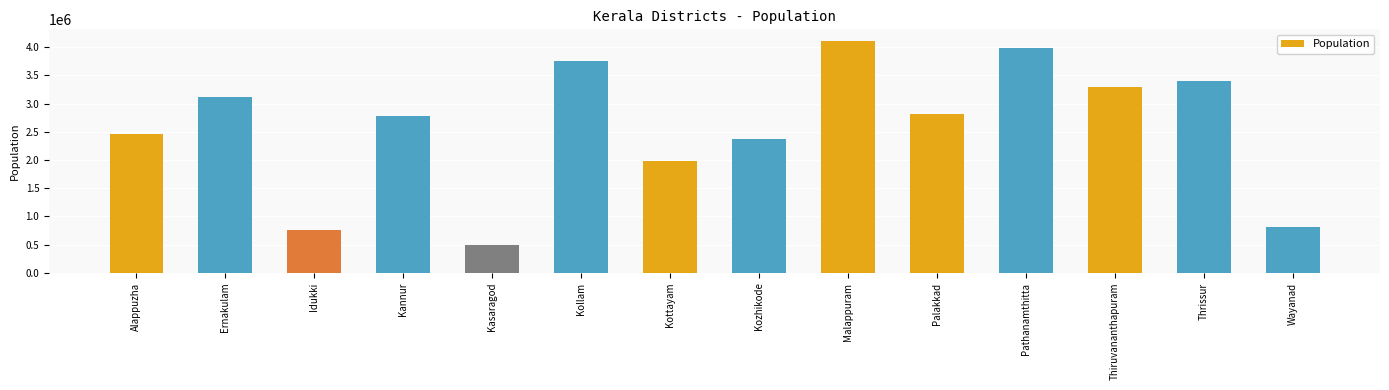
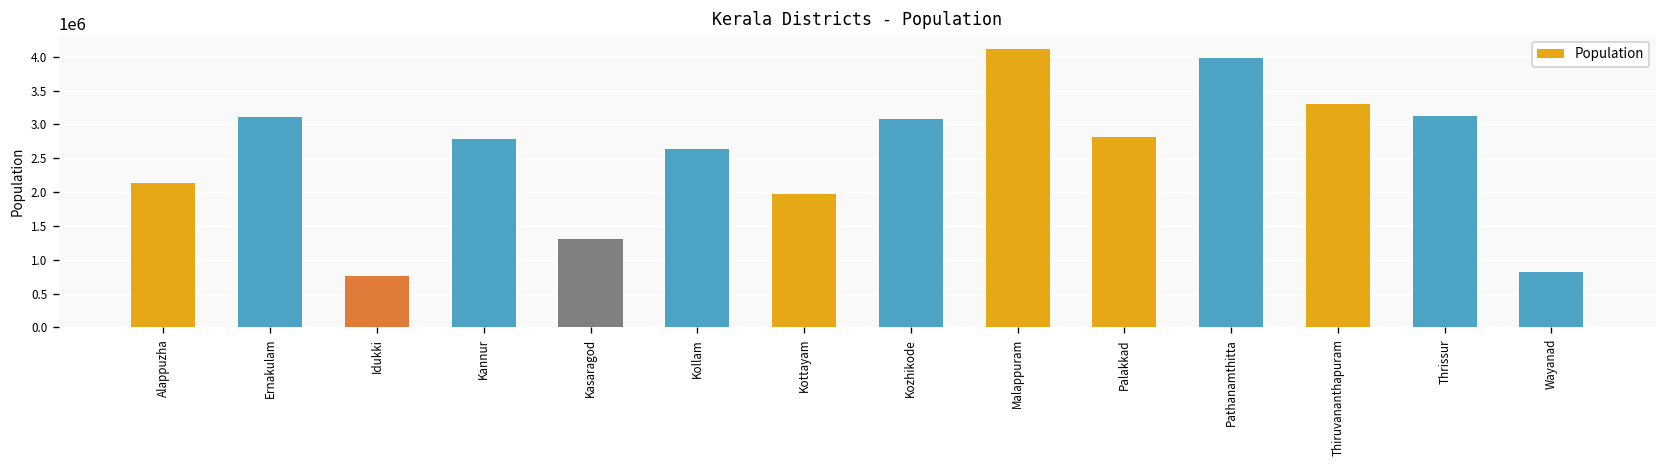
Alappuzha: 2500000 -> 2100000
Kasaragod: 500000 -> 1300000
Kollam: 3800000 -> 2600000
Kozhikode: 2400000 -> 3100000
Thrissur: 3400000 -> 3100000
